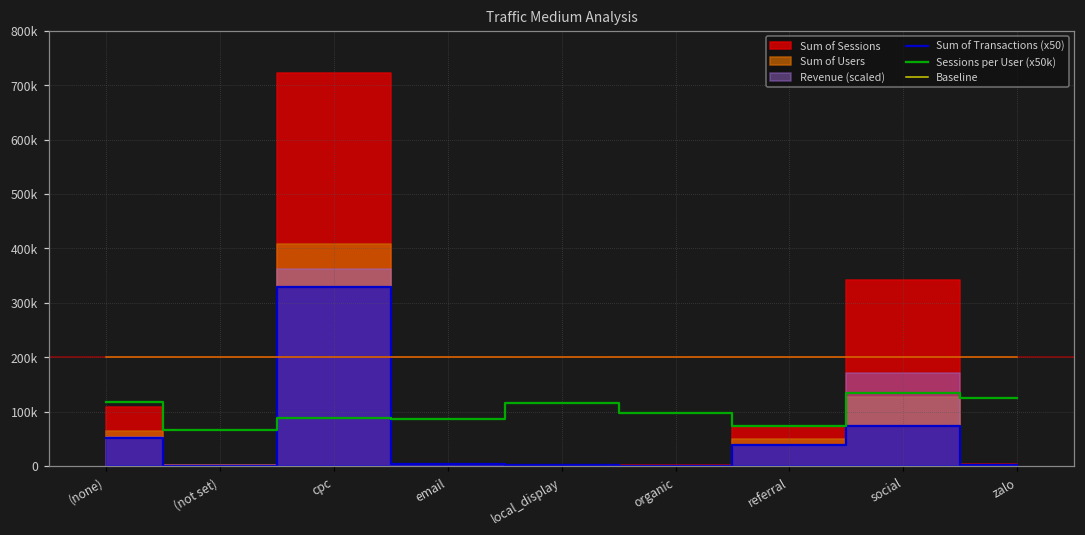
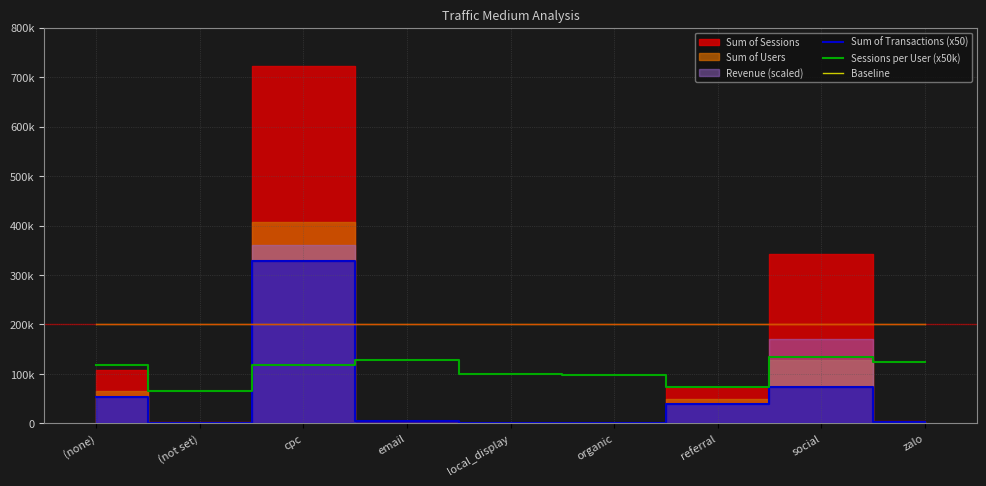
Sessions per User (x50k), cpc: 90000 -> 120000
Sessions per User (x50k), email: 90000 -> 130000
Sessions per User (x50k), local_display: 120000 -> 100000
